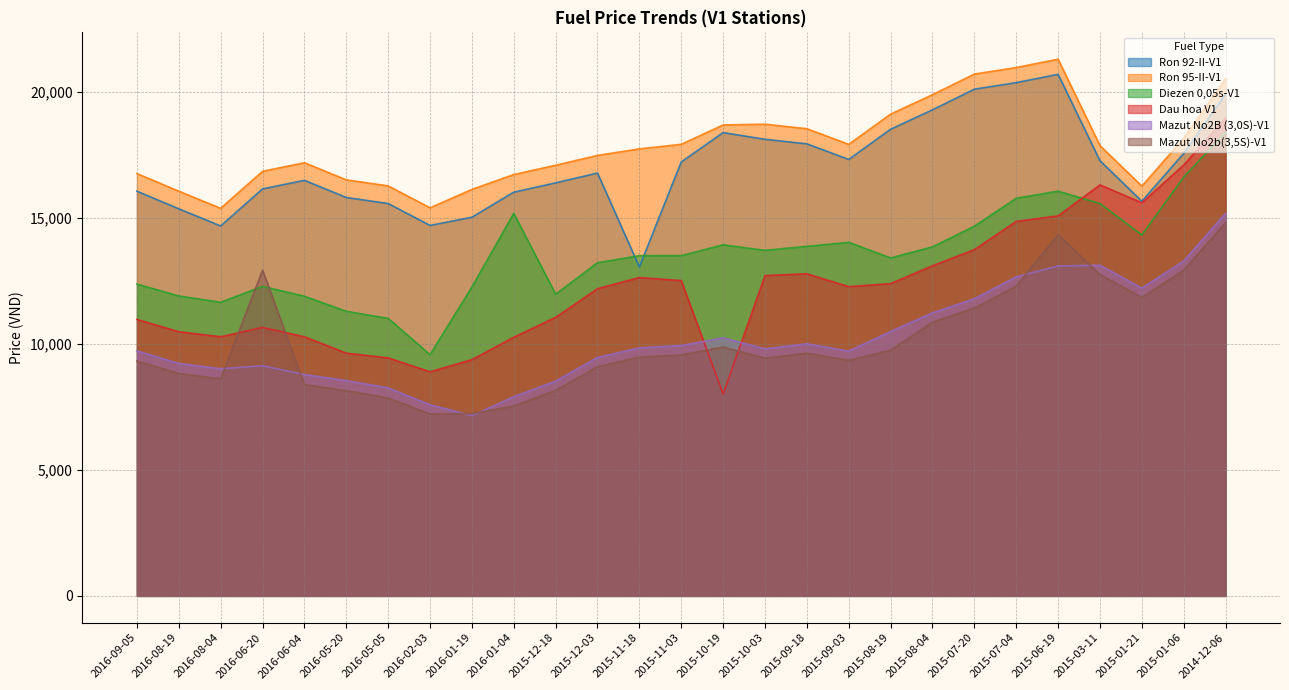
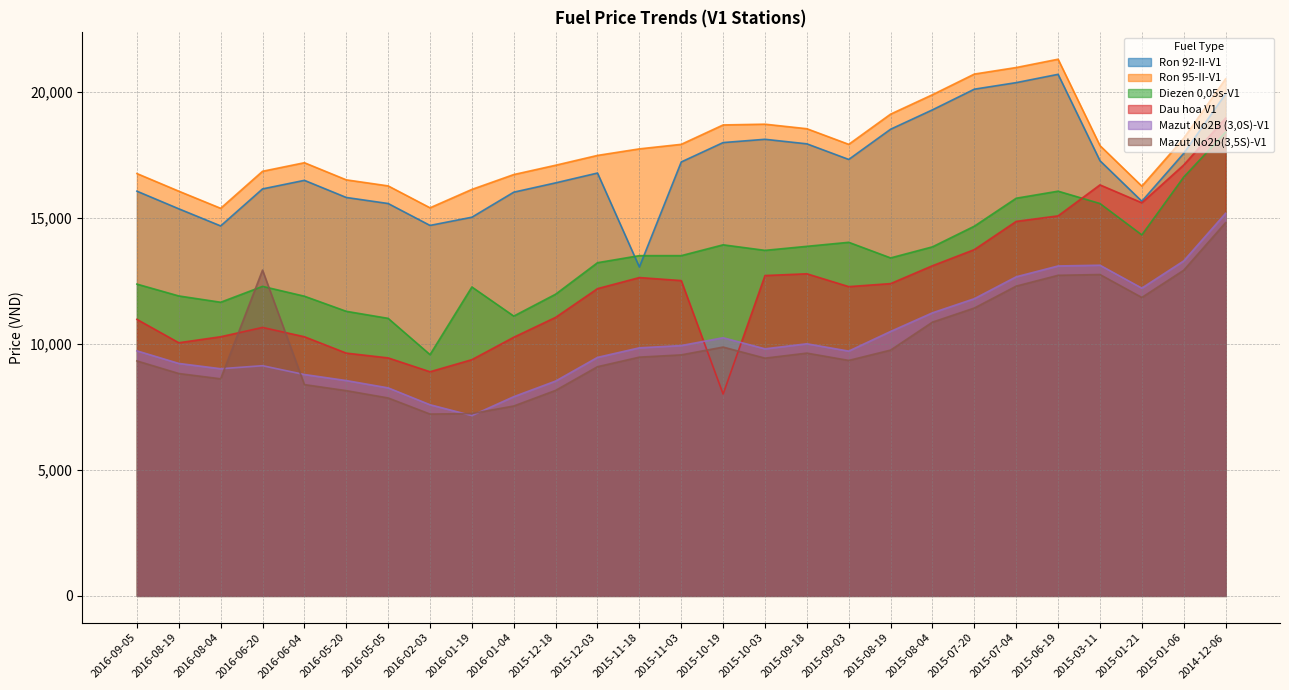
Dau hoa V1, 2016-08-19: 10,500 -> 10,100
Diezen 0,05s-V1, 2016-01-04: 15,200 -> 11,100
Ron 92-II-V1, 2015-10-19: 18,400 -> 18,000
Mazut No2b(3,5S)-V1, 2015-06-19: 14,300 -> 12,700
